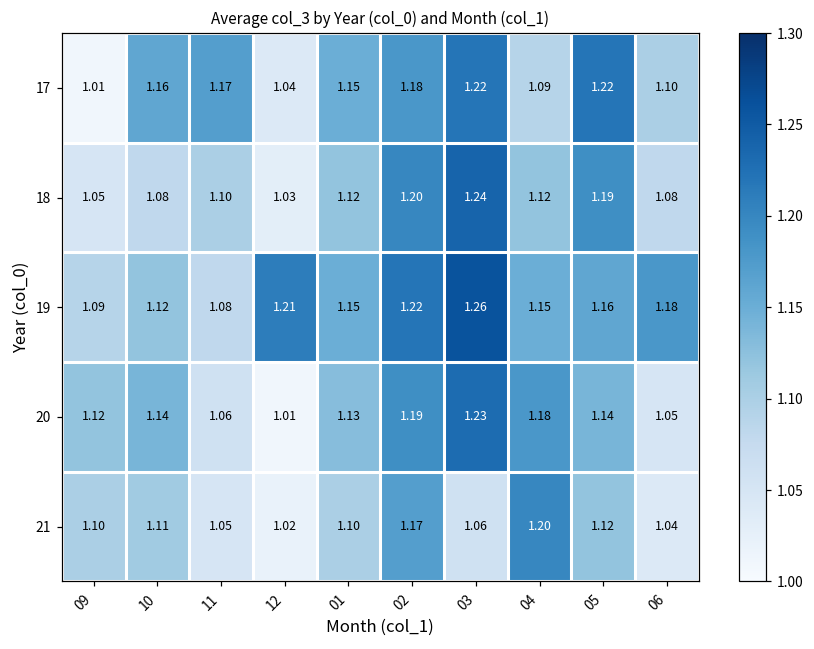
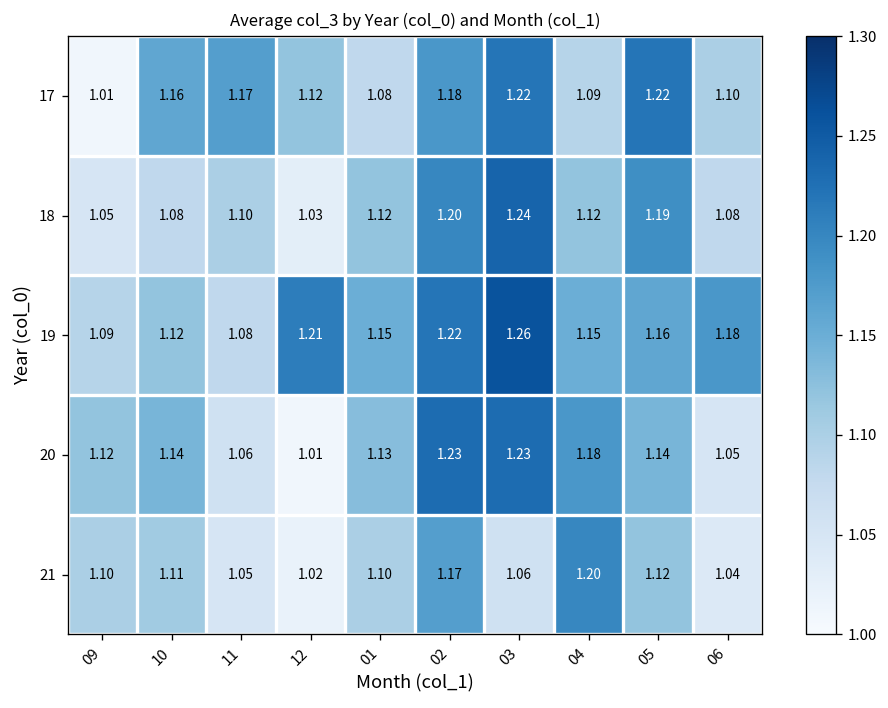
17, 12: 1.04 -> 1.12
17, 01: 1.15 -> 1.08
20, 02: 1.19 -> 1.23
